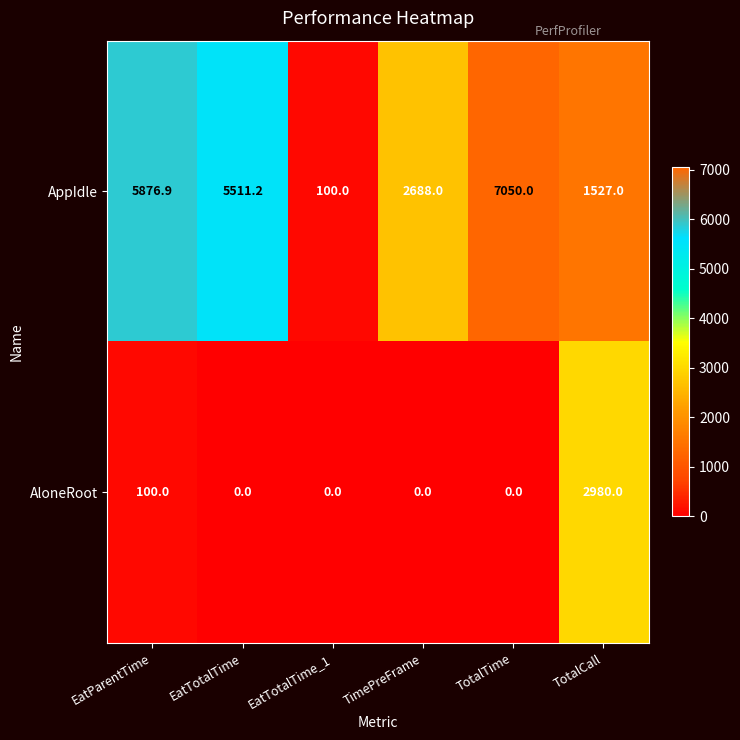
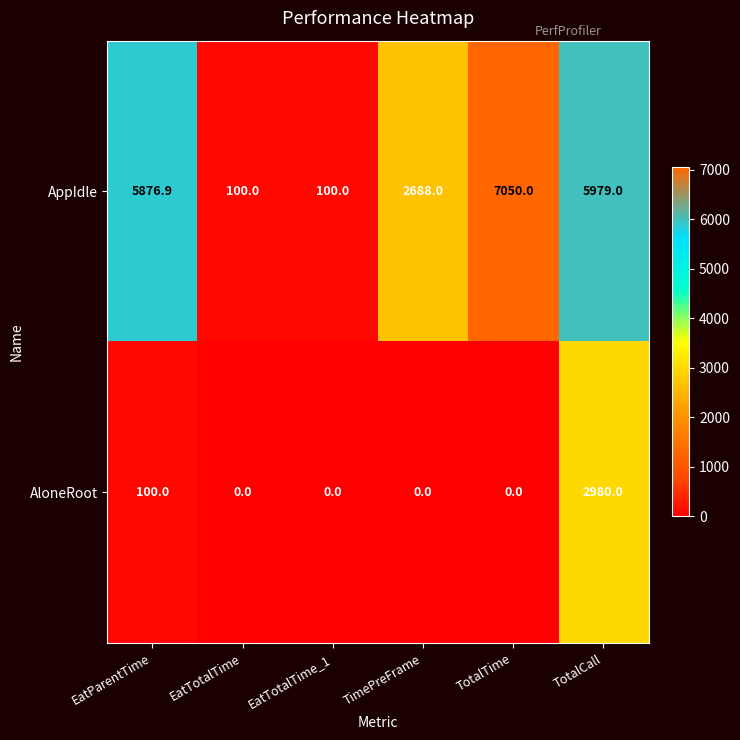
AppIdle, EatTotalTime: 5511.2 -> 100.0
AppIdle, TotalCall: 1527.0 -> 5979.0
